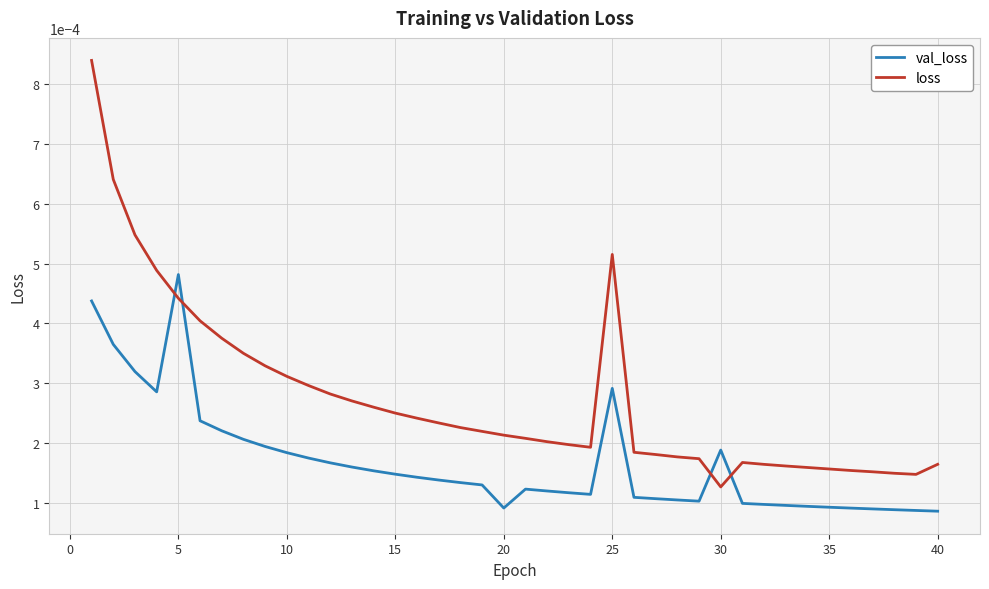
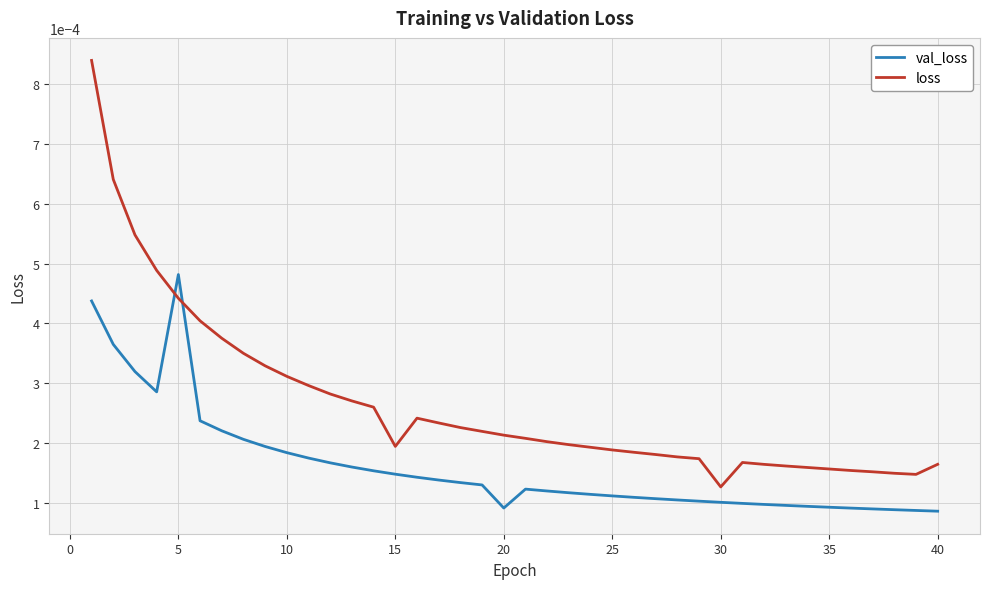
loss, 15: 0.00025 -> 0.00019
val_loss, 25: 0.00029 -> 0.00011
loss, 25: 0.00052 -> 0.00019
val_loss, 30: 0.00019 -> 0.00010
